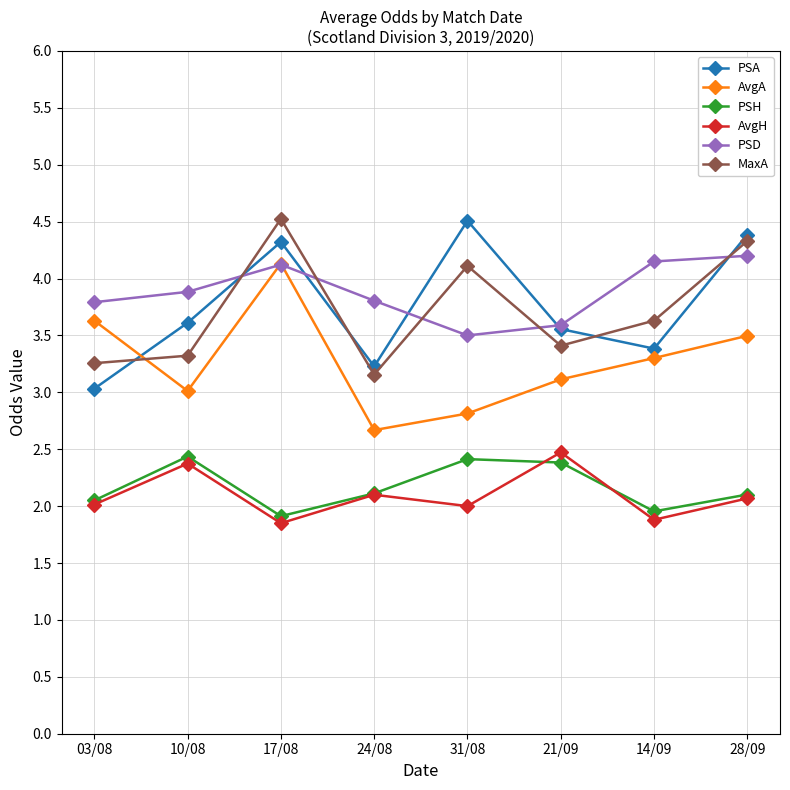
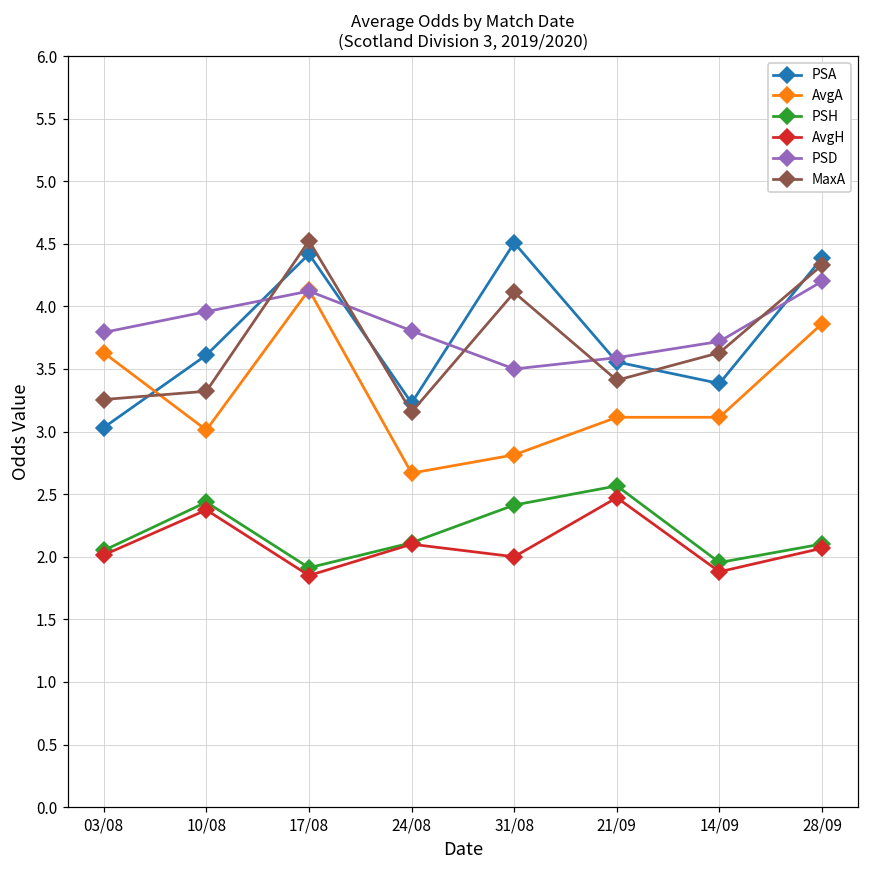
PSD, 10/08: 3.88 -> 3.96
PSA, 17/08: 4.32 -> 4.42
PSH, 21/09: 2.38 -> 2.57
AvgA, 14/09: 3.30 -> 3.11
PSD, 14/09: 4.15 -> 3.72
AvgA, 28/09: 3.50 -> 3.86
